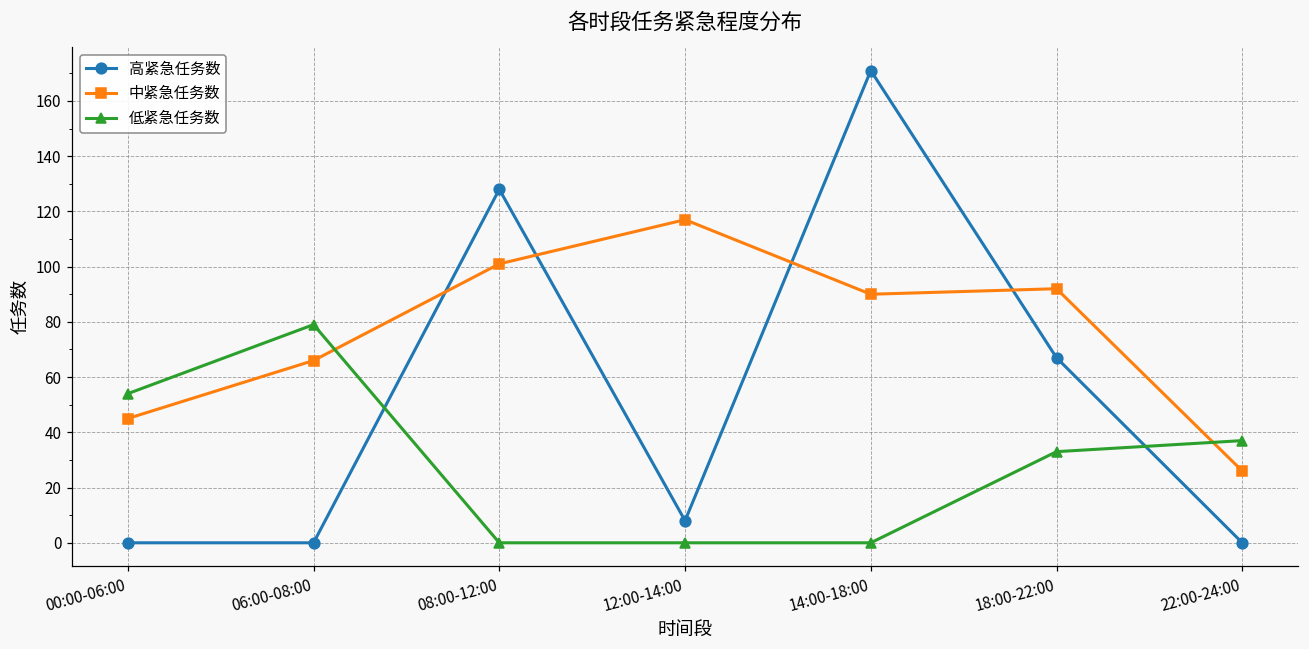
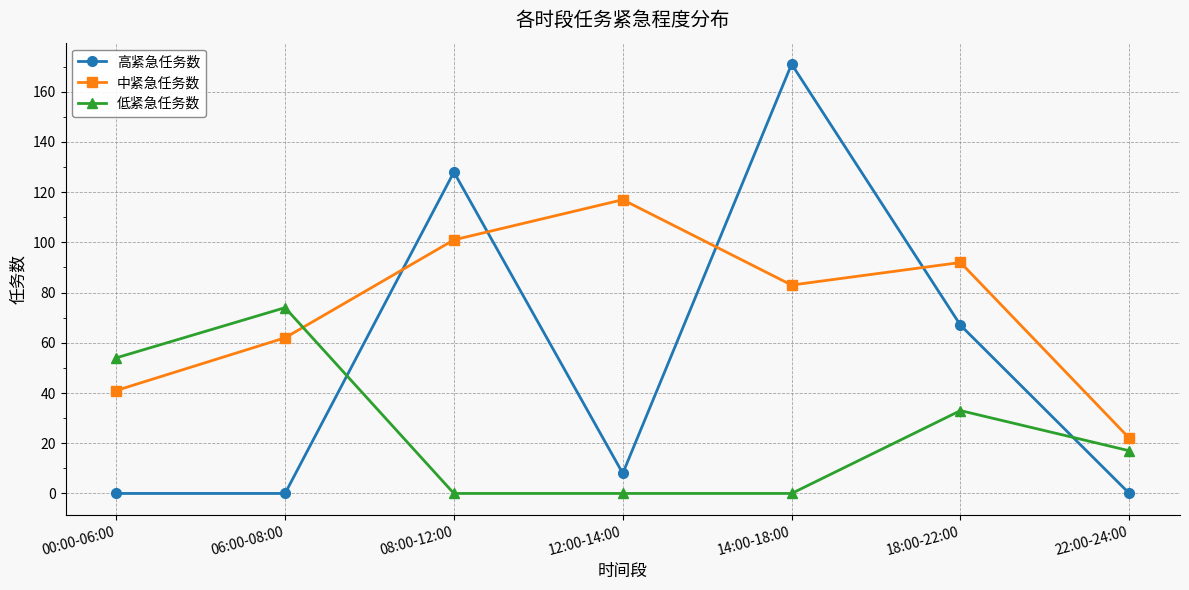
中紧急任务数, 00:00-06:00: 45 -> 41
中紧急任务数, 06:00-08:00: 66 -> 62
低紧急任务数, 06:00-08:00: 79 -> 74
中紧急任务数, 14:00-18:00: 90 -> 83
中紧急任务数, 22:00-24:00: 26 -> 22
低紧急任务数, 22:00-24:00: 37 -> 17
